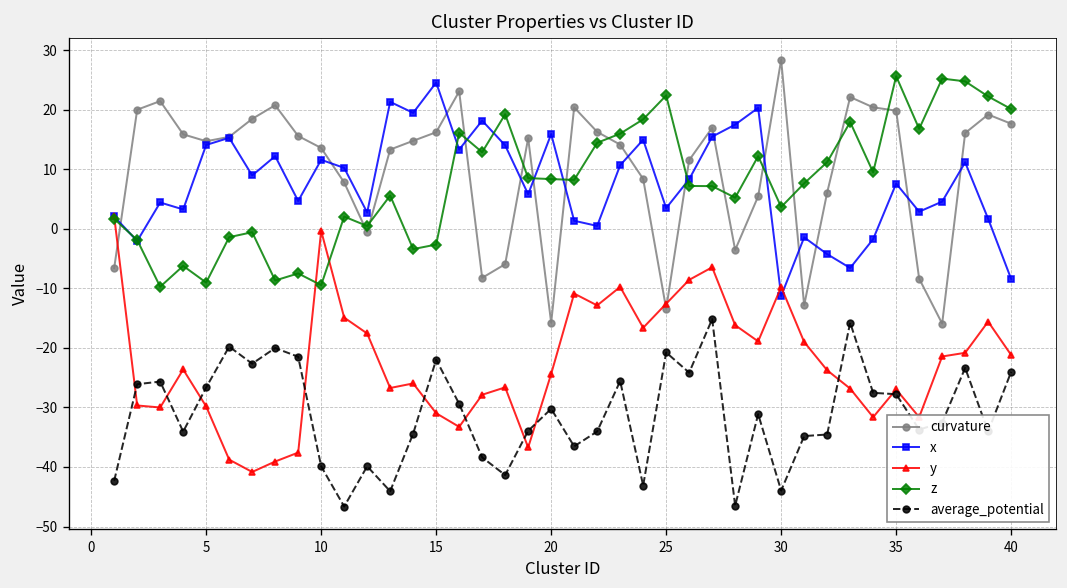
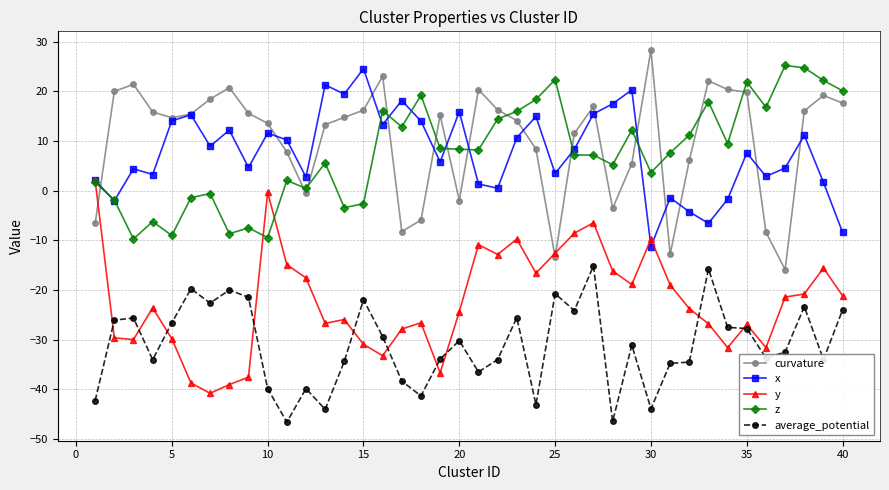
curvature, 20: -16 -> -2
z, 35: 26 -> 22
